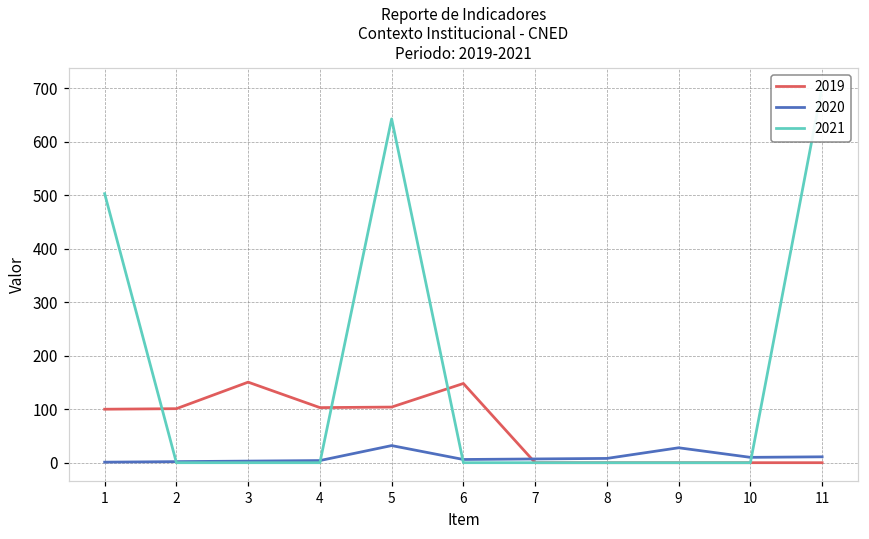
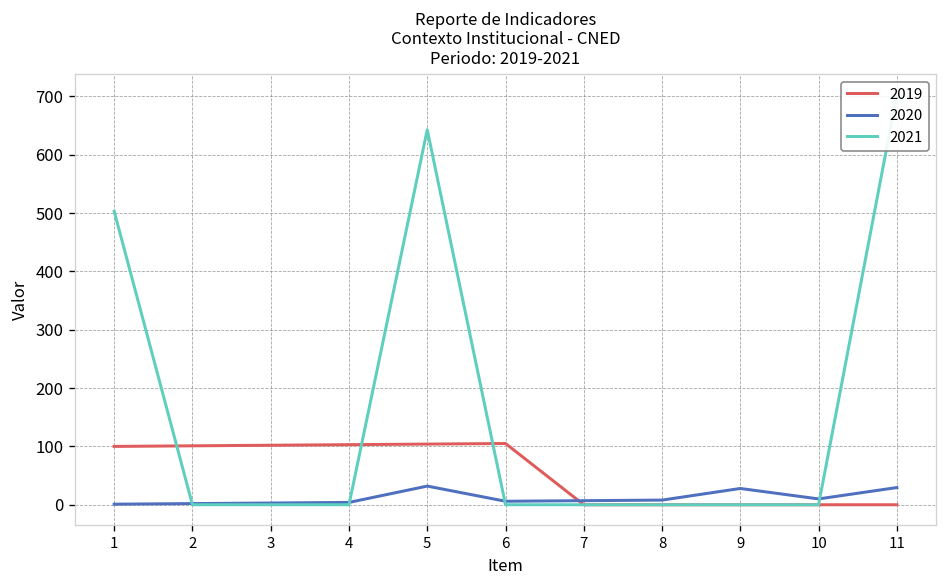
2019, 3: 150 -> 100
2019, 6: 150 -> 110
2020, 11: 10 -> 30
